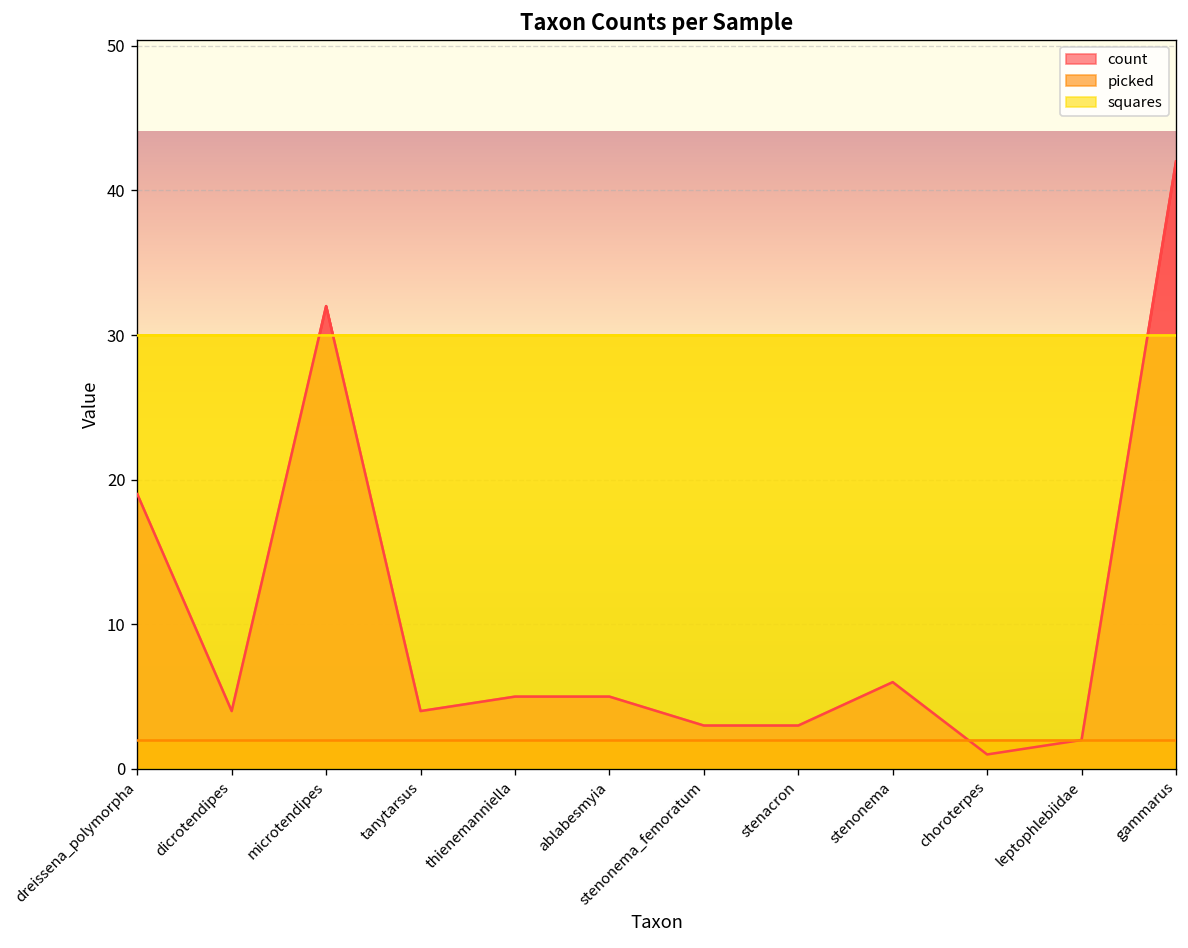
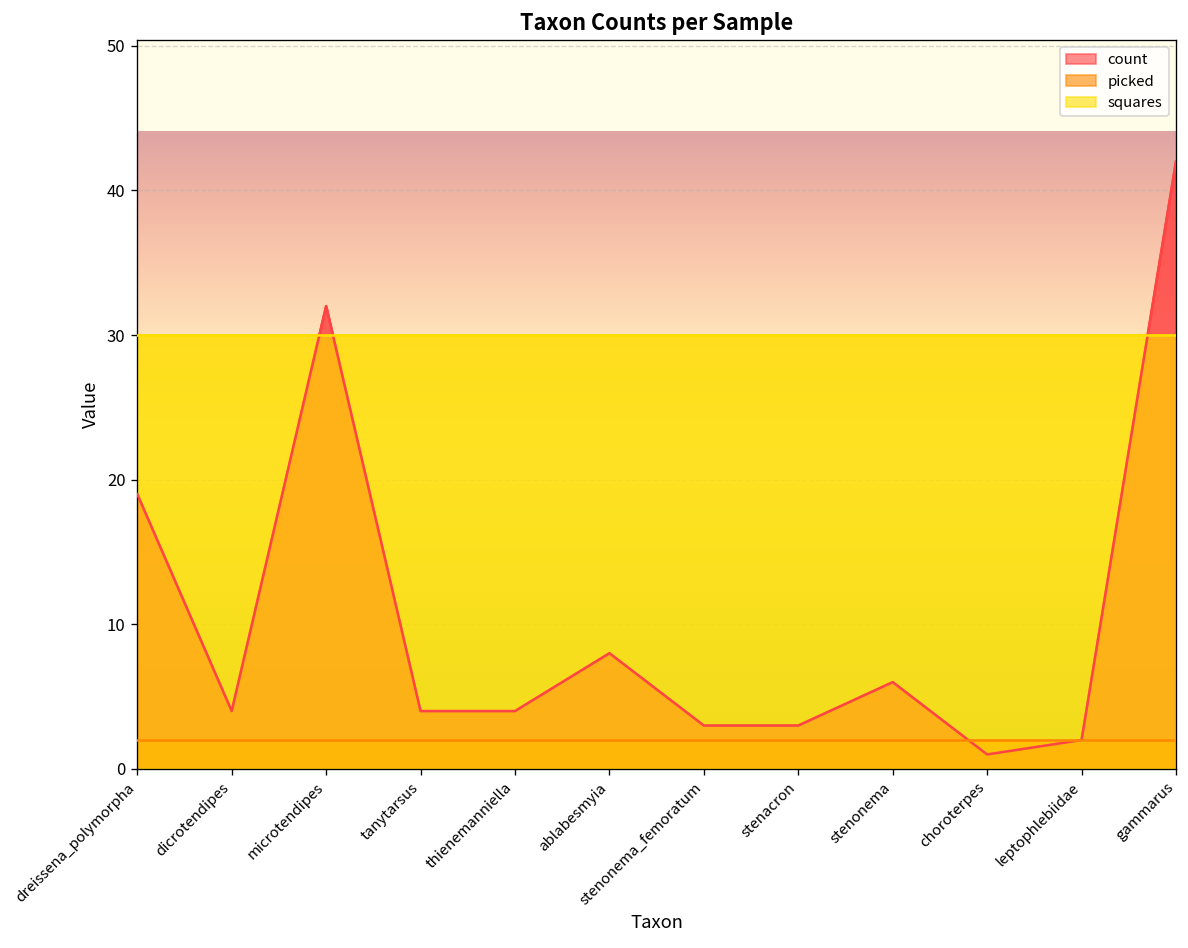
count, thienemanniella: 5 -> 4
count, ablabesmyia: 5 -> 8
